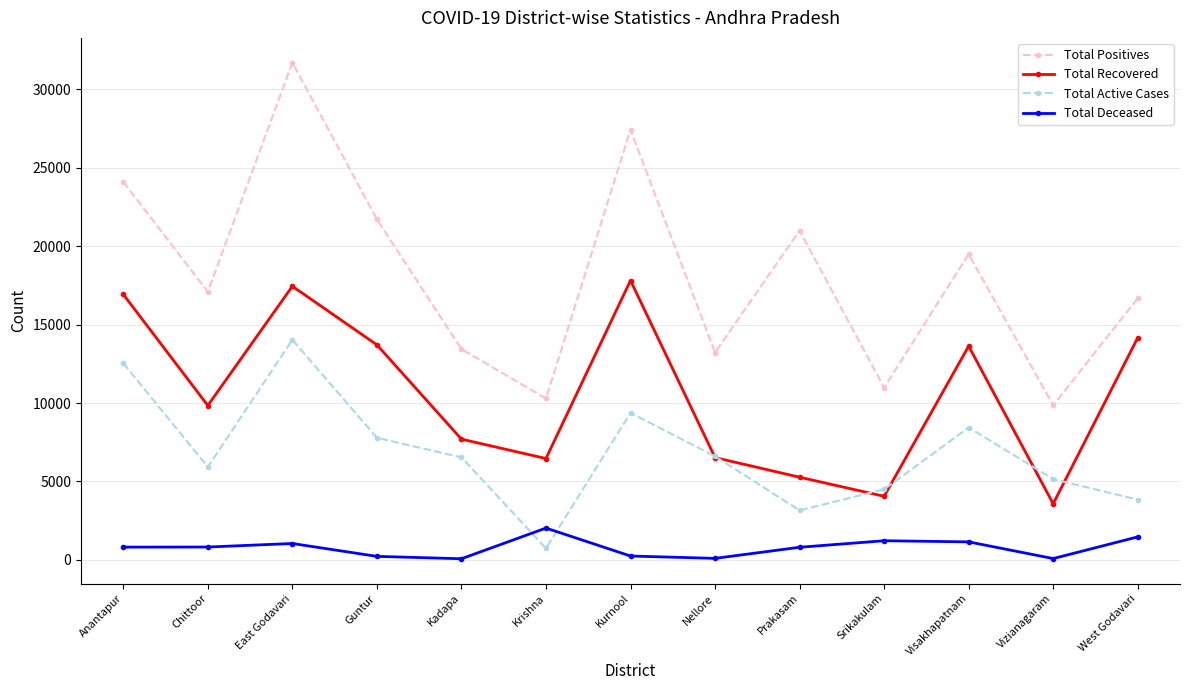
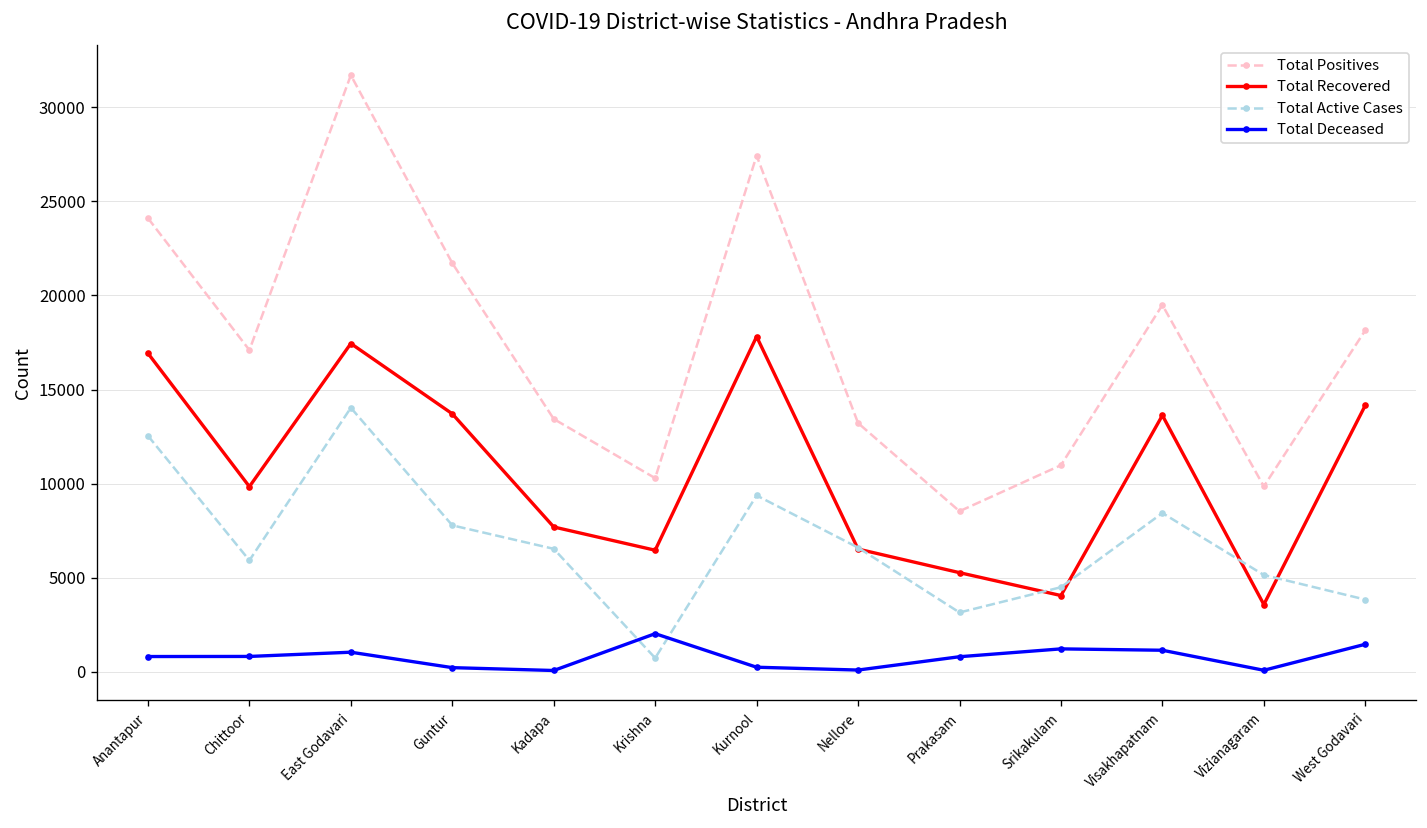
Total Positives, Prakasam: 21000 -> 8500
Total Positives, West Godavari: 16700 -> 18100
